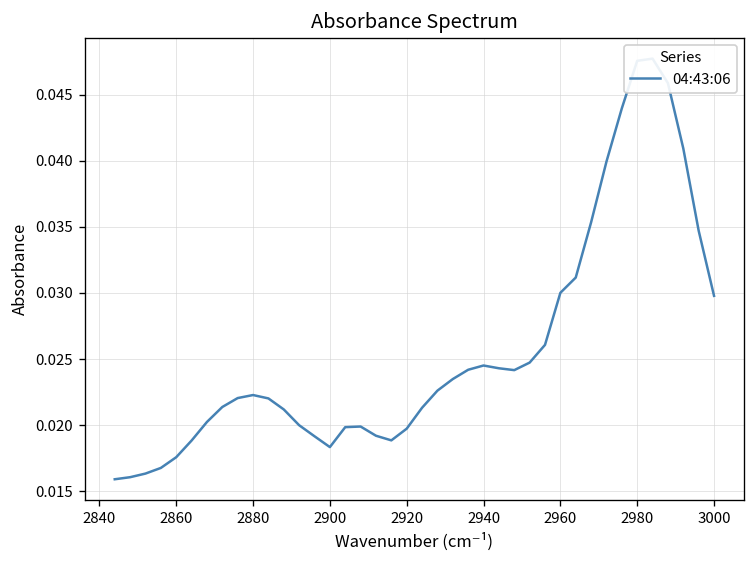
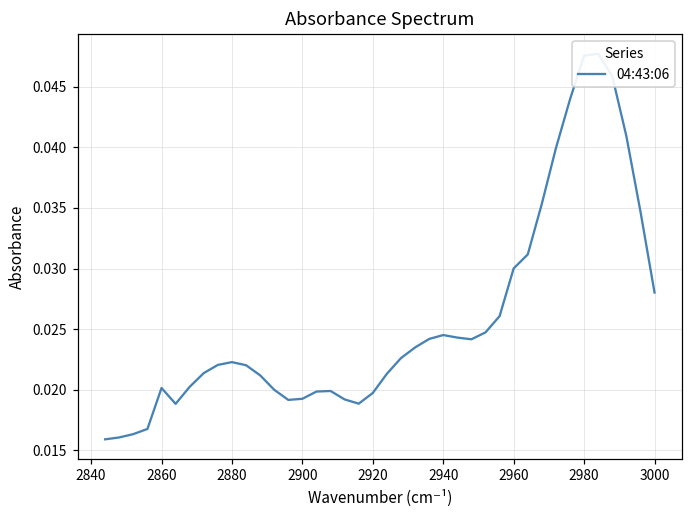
2860: 0.0176 -> 0.0201
2900: 0.0183 -> 0.0193
3000: 0.0298 -> 0.0280
